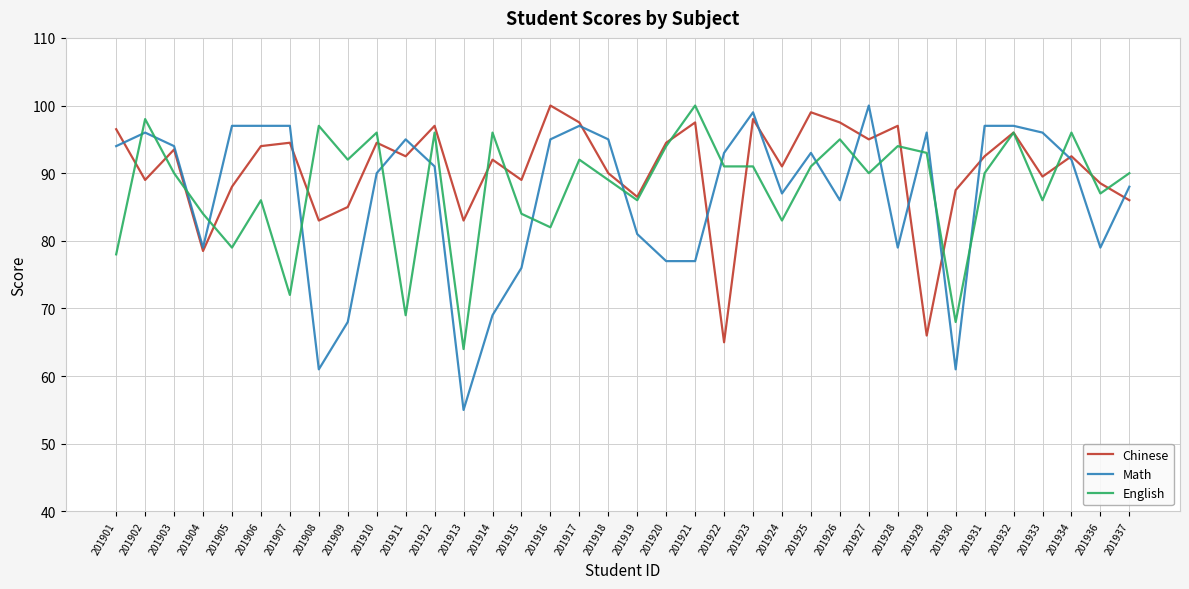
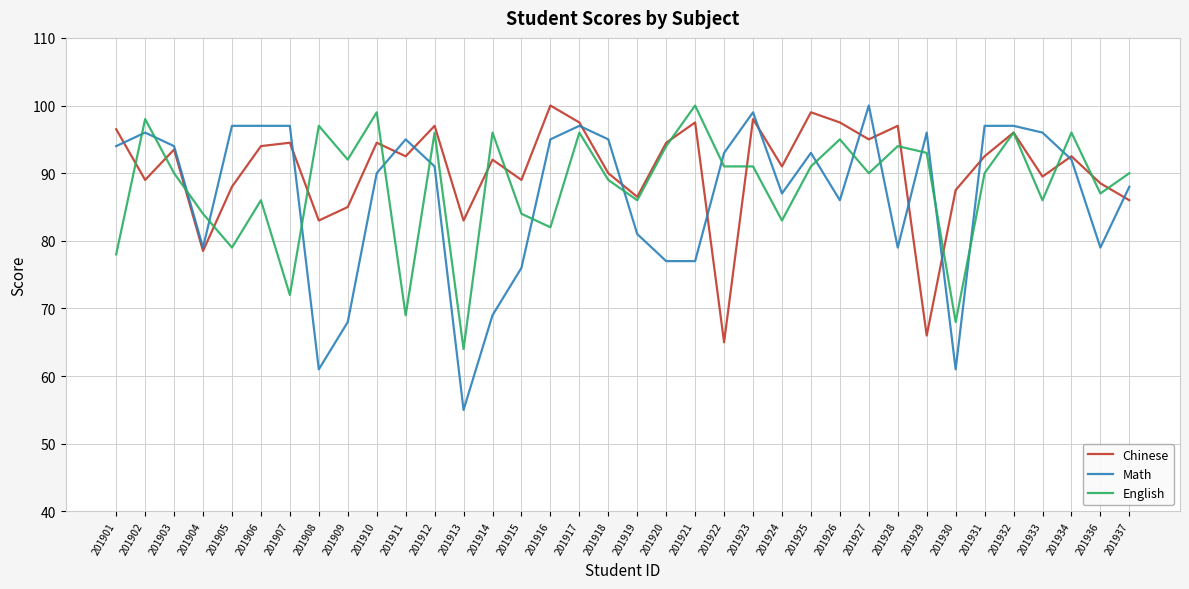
English, 201910: 96 -> 99
English, 201917: 92 -> 96
